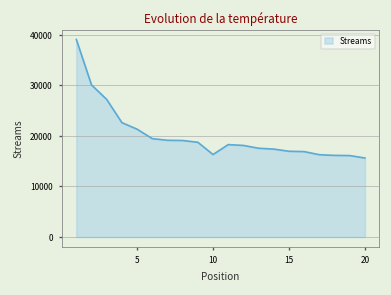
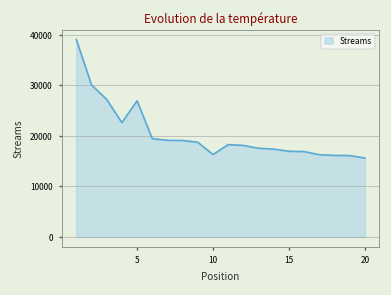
5: 21000 -> 27000
